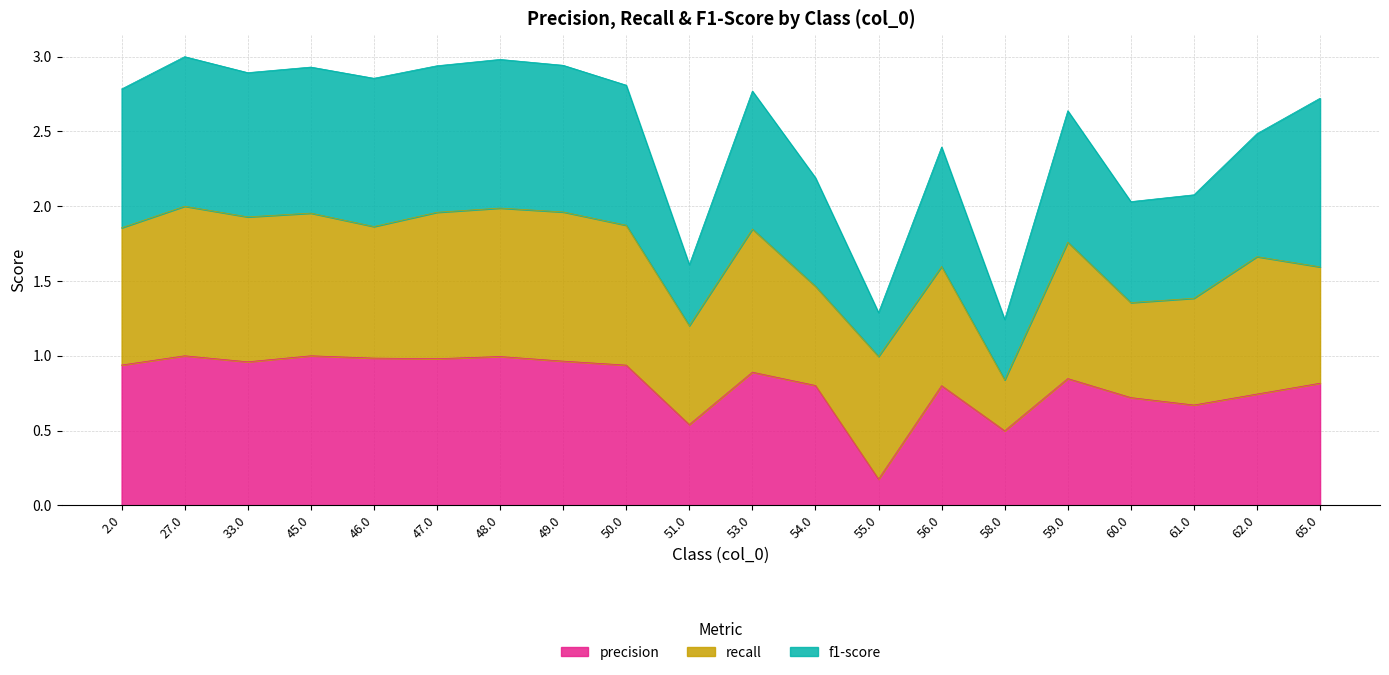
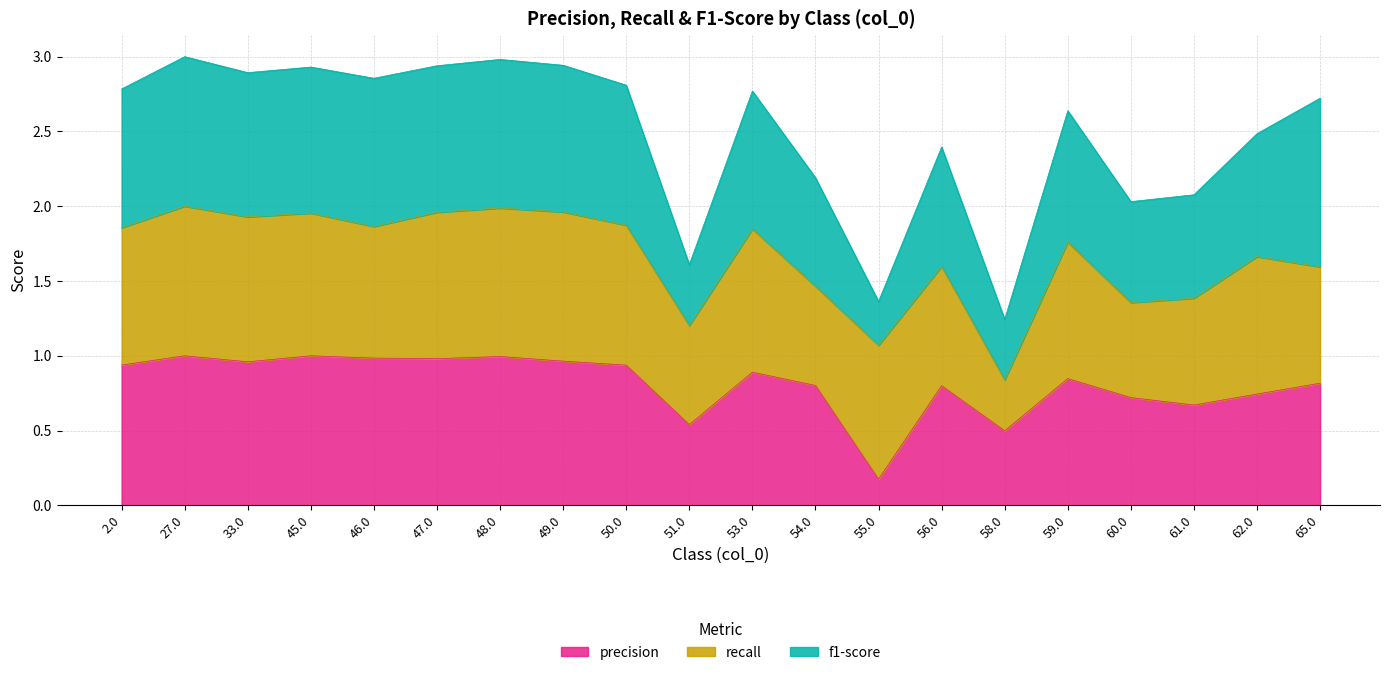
recall, 55.0: 0.82 -> 0.89
